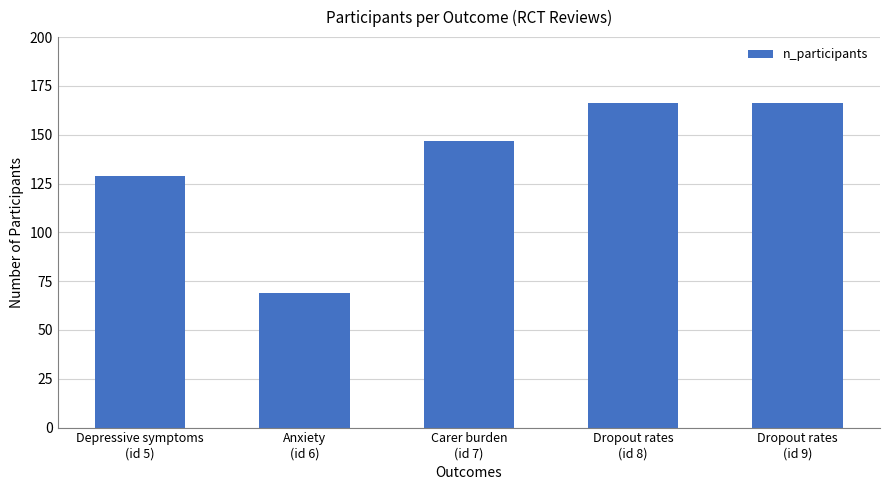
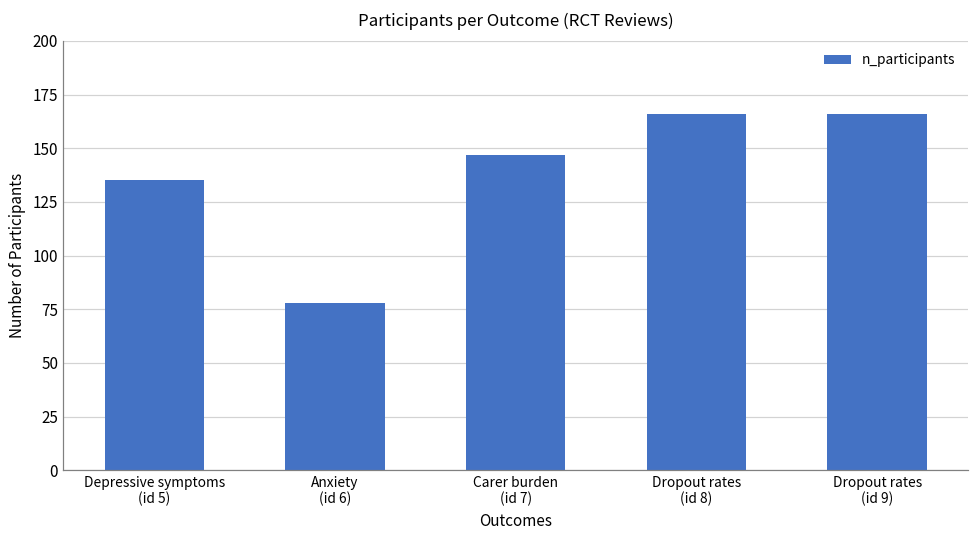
Depressive symptoms (id 5): 129 -> 135
Anxiety (id 6): 69 -> 78
